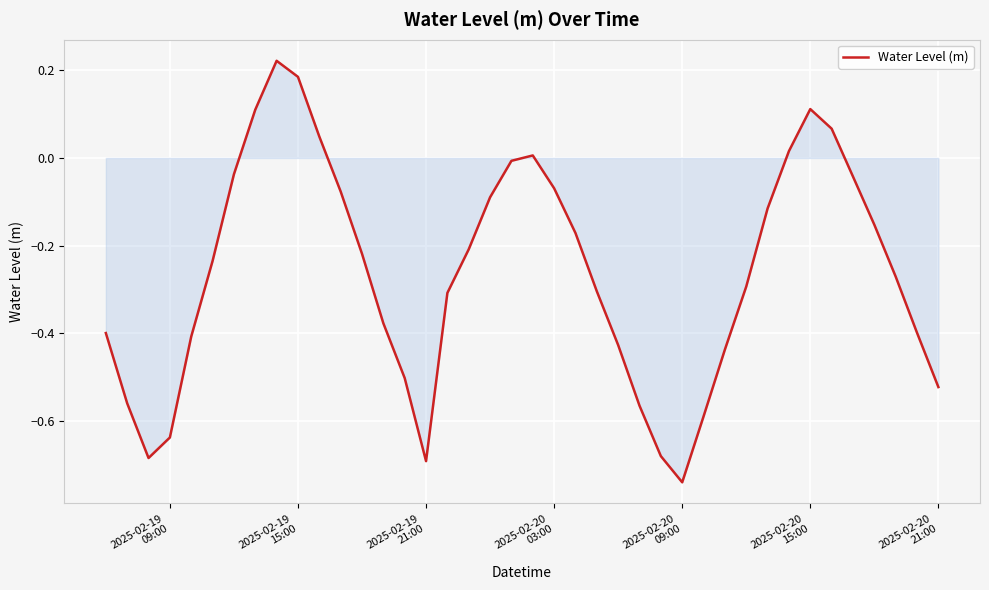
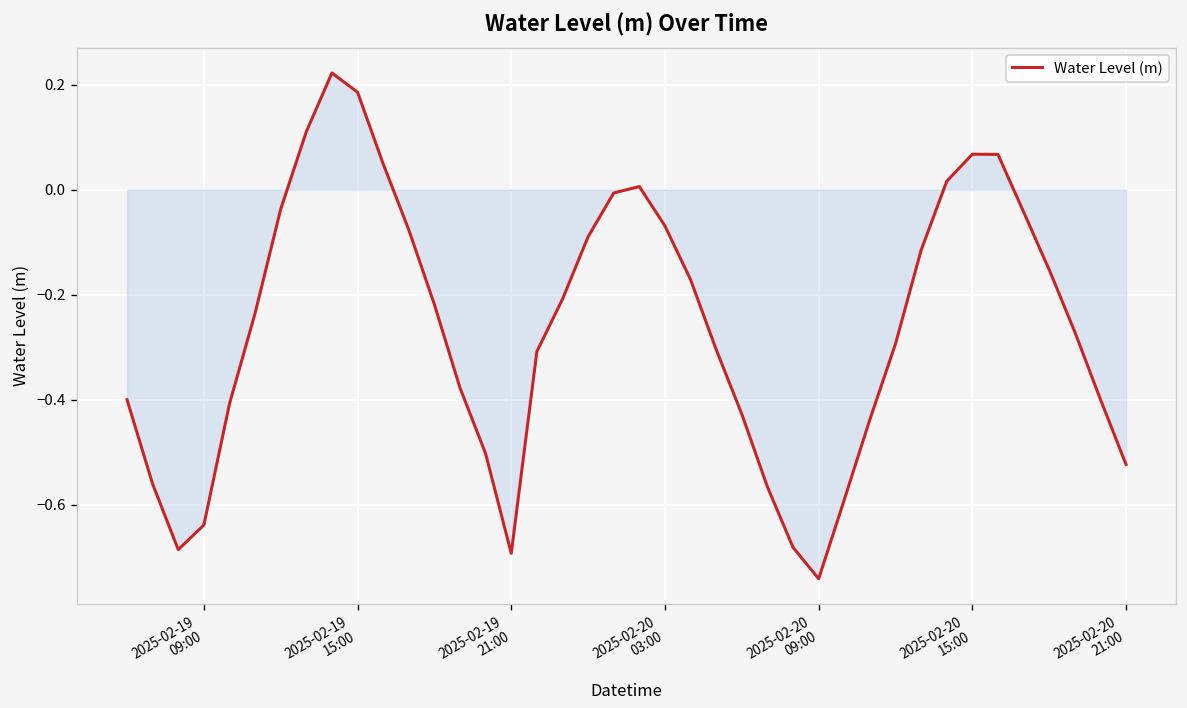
Water Level (m), 2025-02-20 15:00: 0.11 -> 0.07
